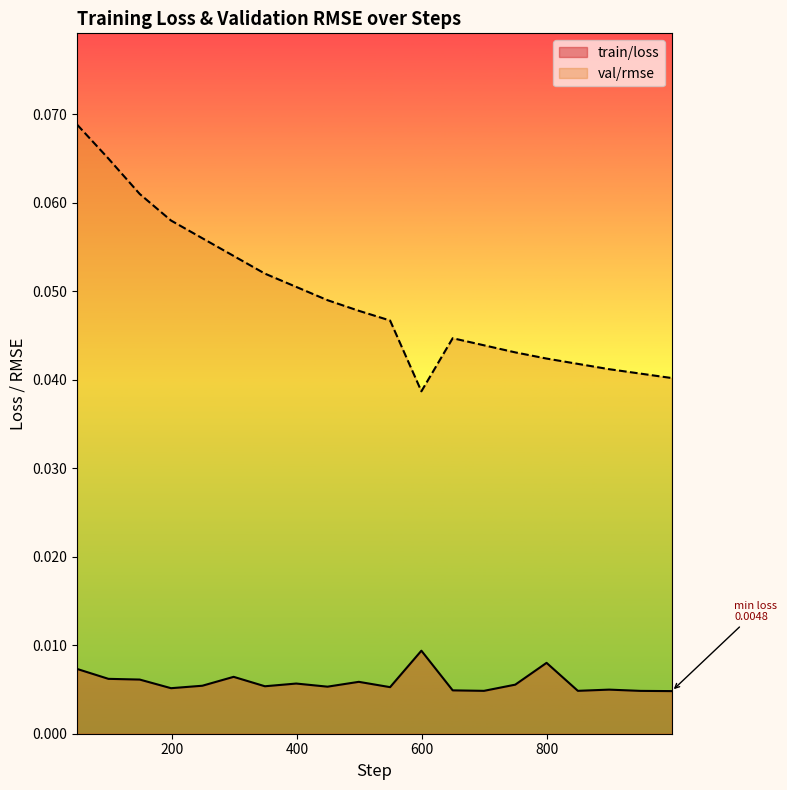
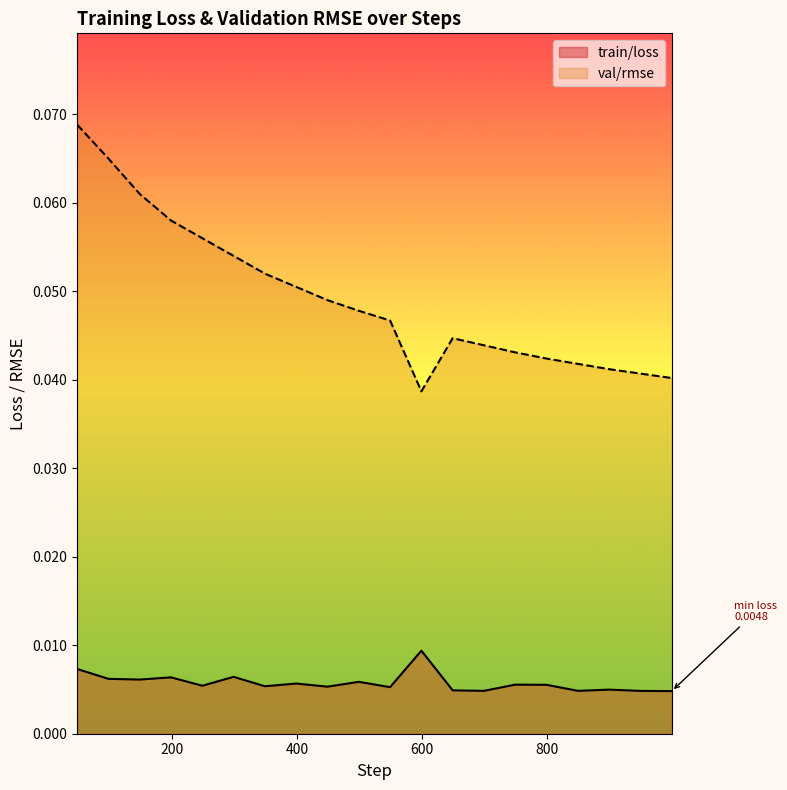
train/loss, 200: 0.005 -> 0.006
train/loss, 800: 0.008 -> 0.006
